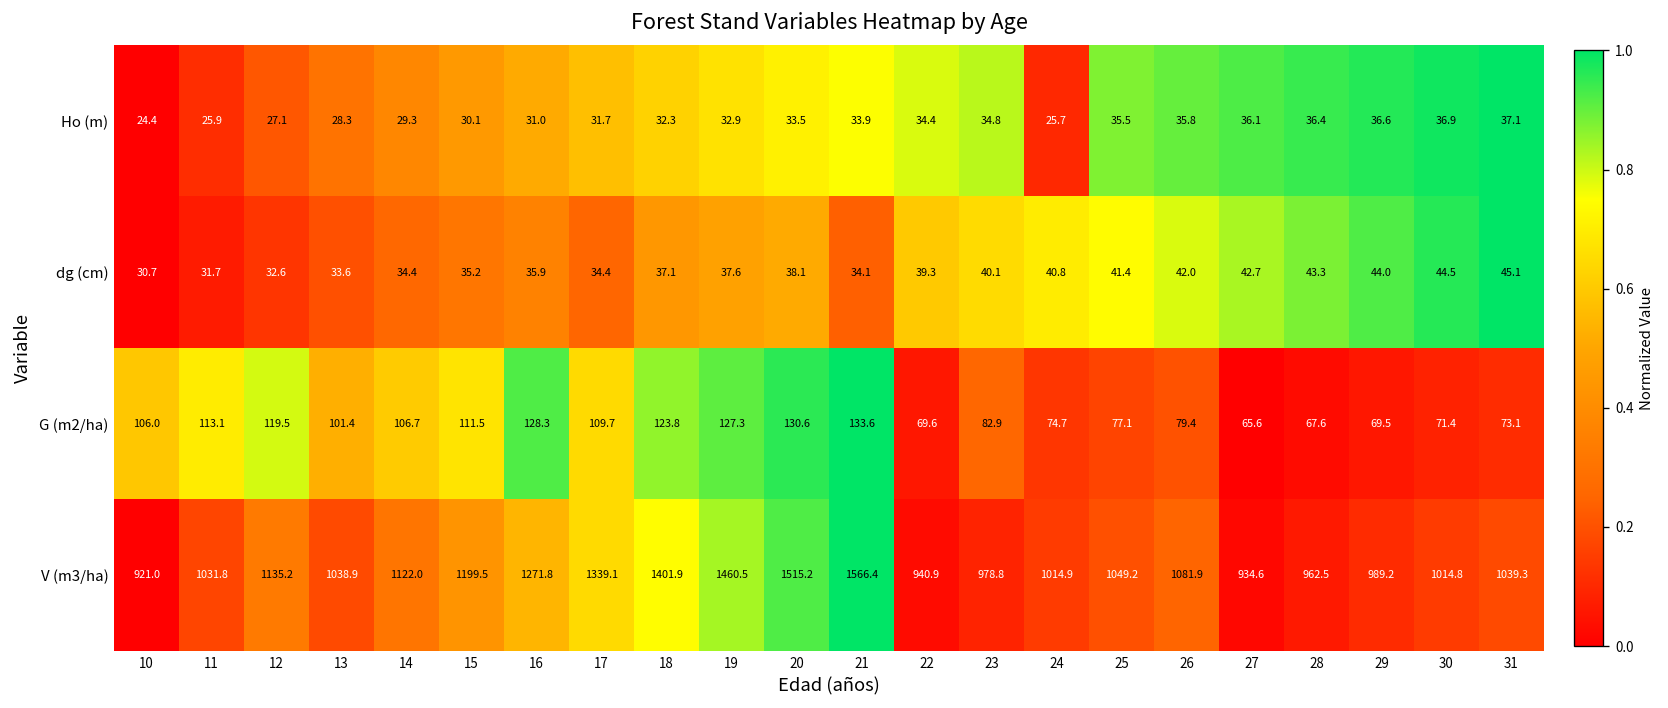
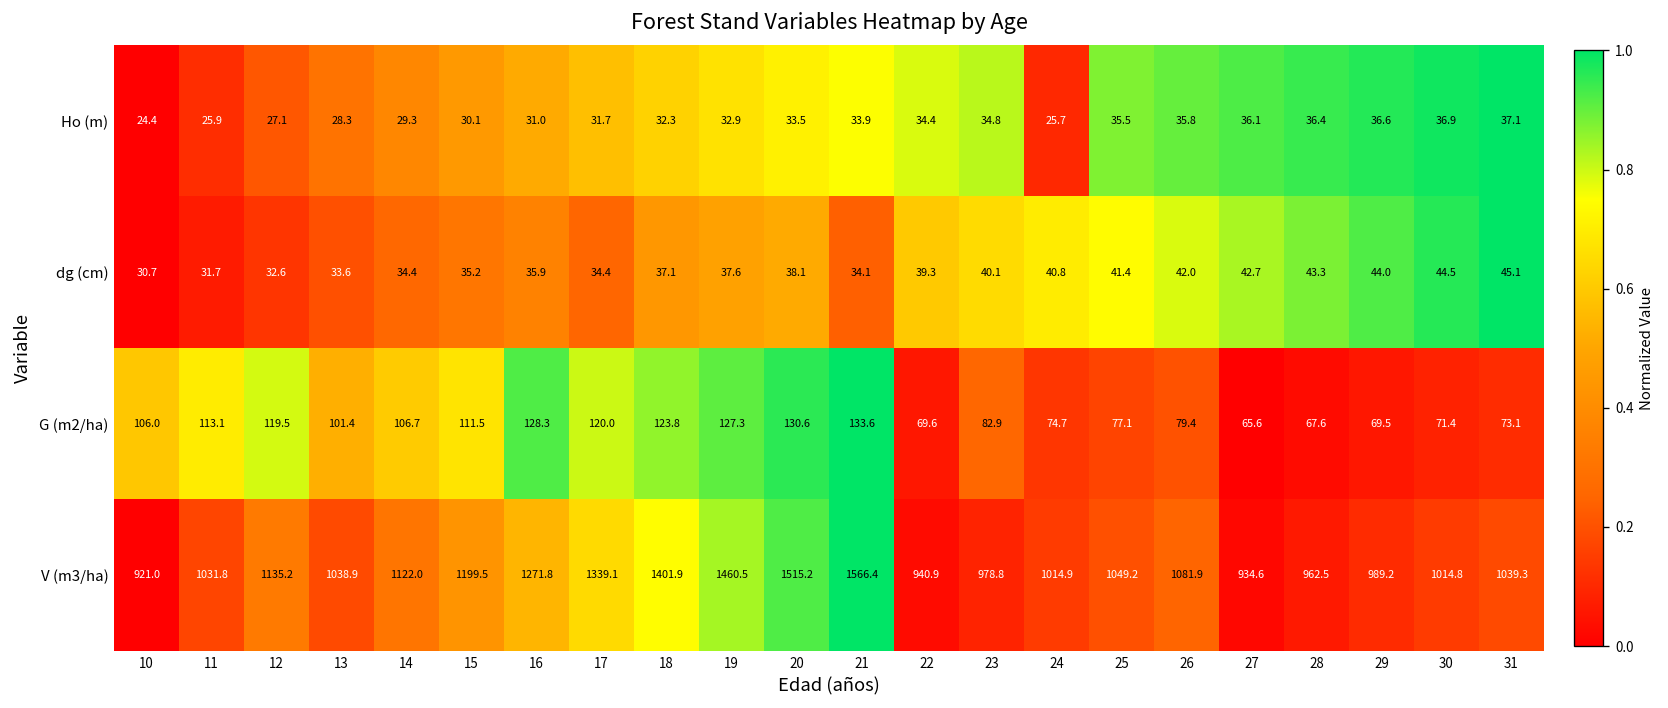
G (m2/ha), 17: 109.7 -> 120.0
